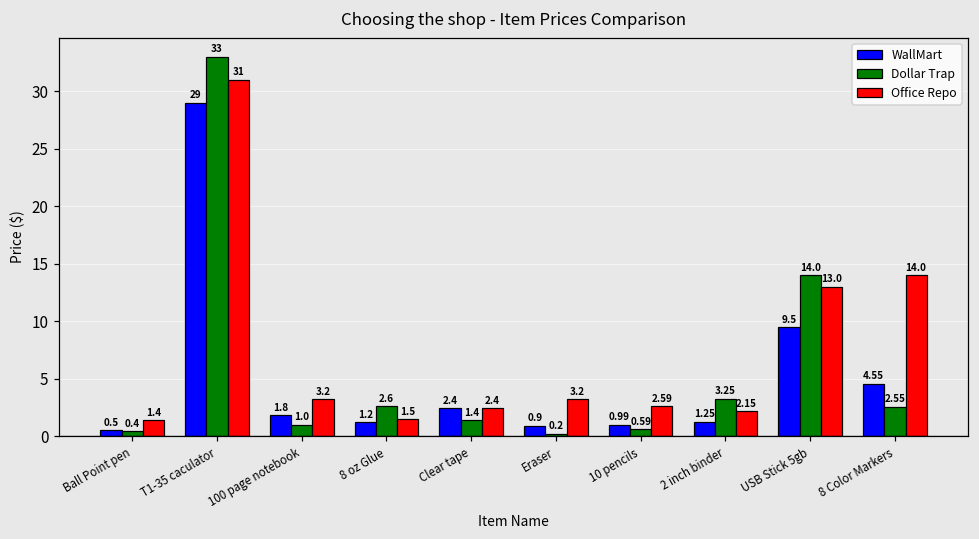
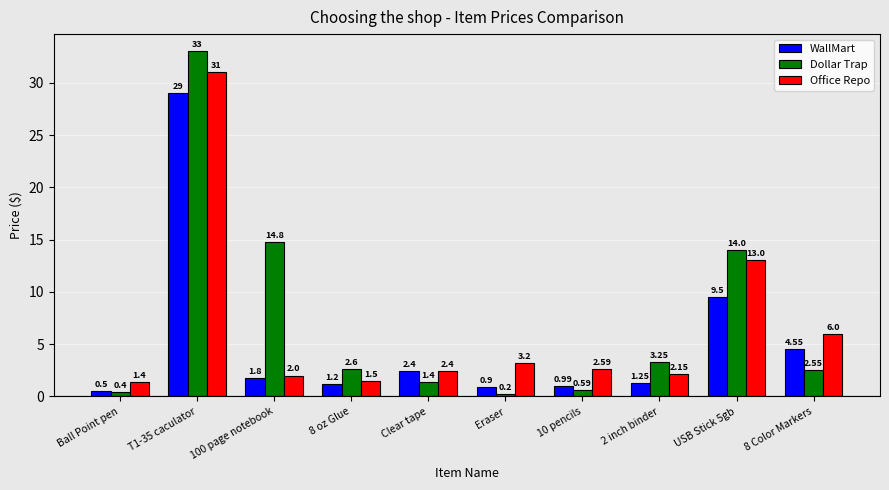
Dollar Trap, 100 page notebook: 1.0 -> 14.8
Office Repo, 100 page notebook: 3.2 -> 2.0
Office Repo, 8 Color Markers: 14.0 -> 6.0
